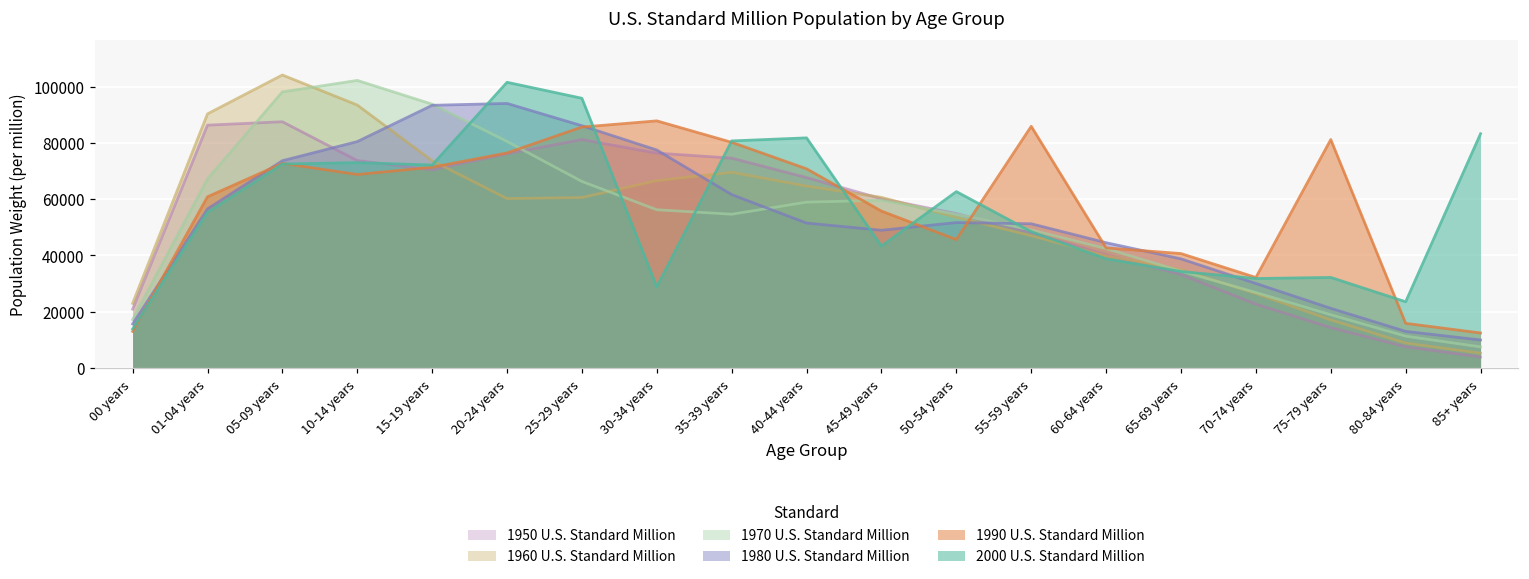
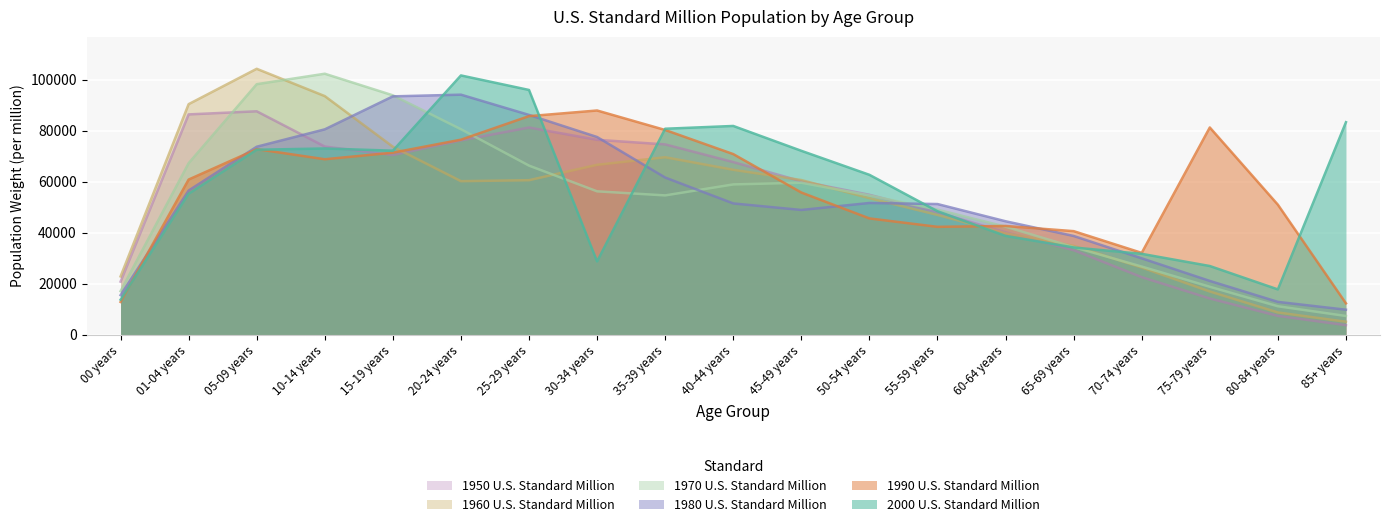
2000 U.S. Standard Million, 45-49 years: 43000 -> 72000
1990 U.S. Standard Million, 55-59 years: 86000 -> 42000
2000 U.S. Standard Million, 75-79 years: 32000 -> 27000
1990 U.S. Standard Million, 80-84 years: 16000 -> 51000
2000 U.S. Standard Million, 80-84 years: 23000 -> 18000
